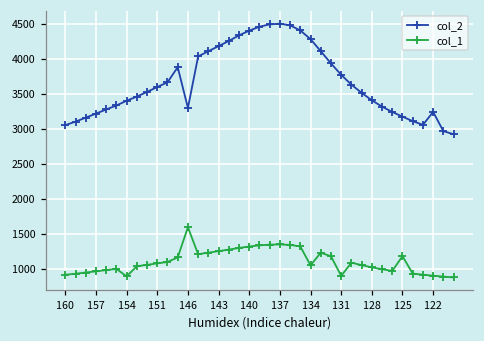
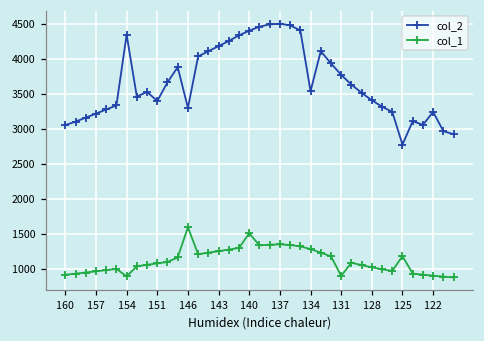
col_2, 154: 3400 -> 4300
col_2, 151: 3600 -> 3400
col_1, 140: 1300 -> 1500
col_2, 134: 4300 -> 3500
col_1, 134: 1000 -> 1300
col_2, 125: 3200 -> 2800
